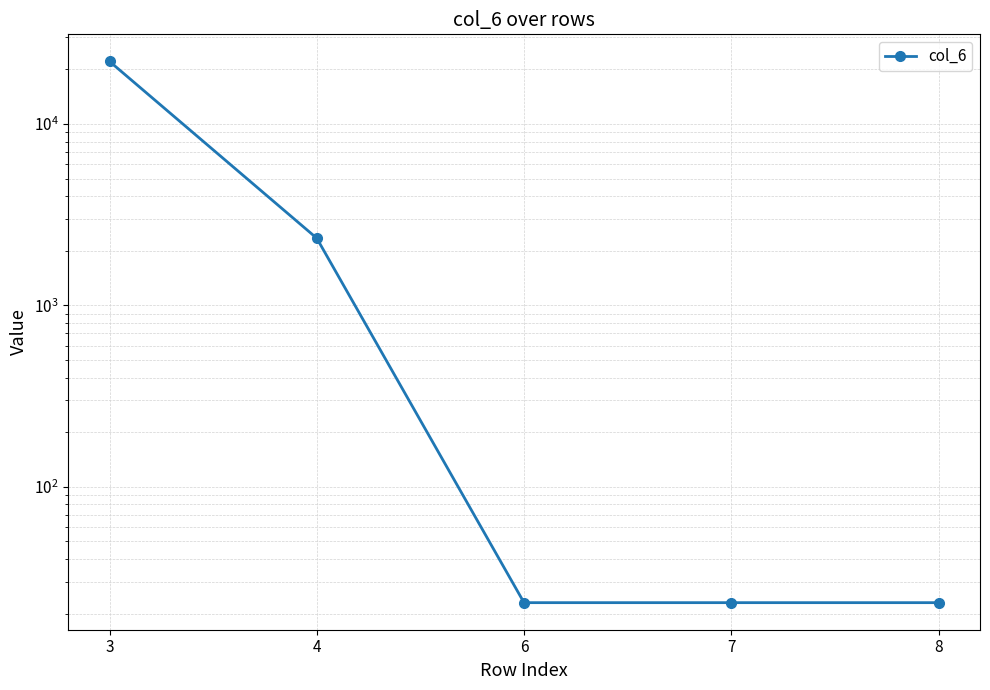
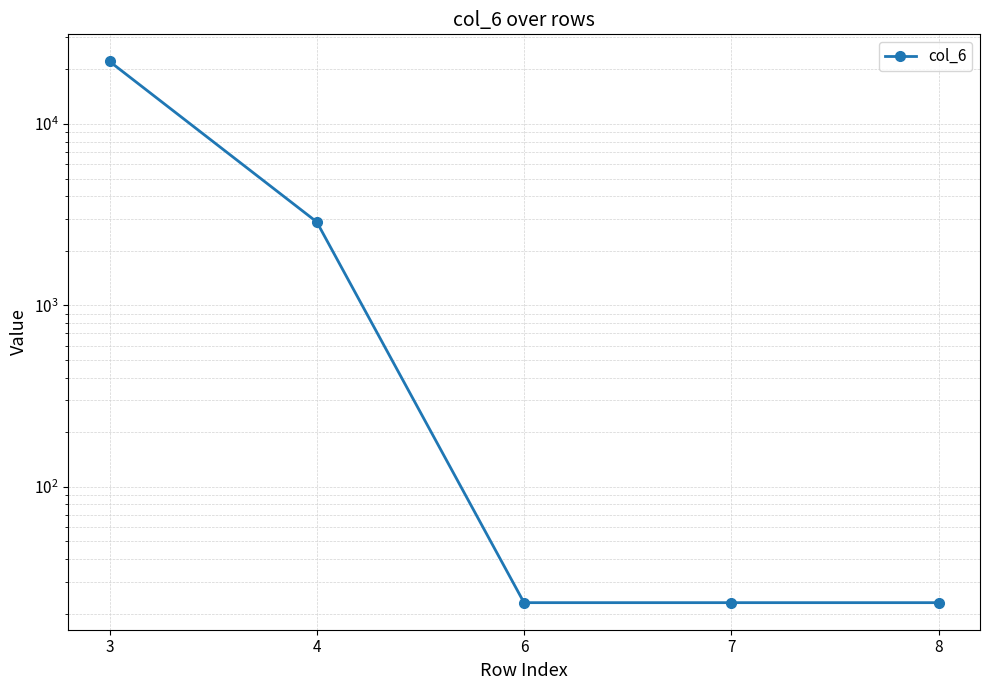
4: 2300 -> 2900
